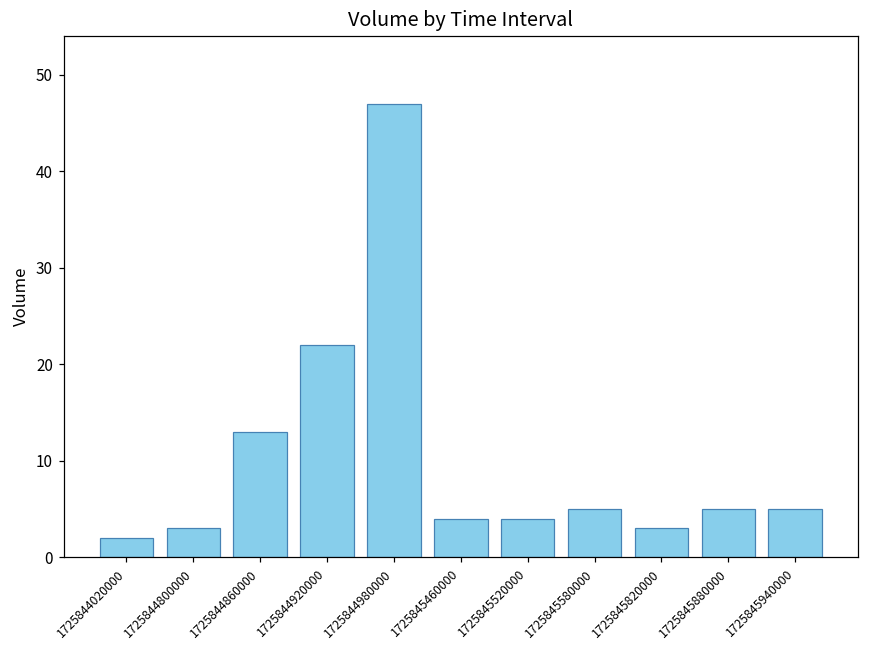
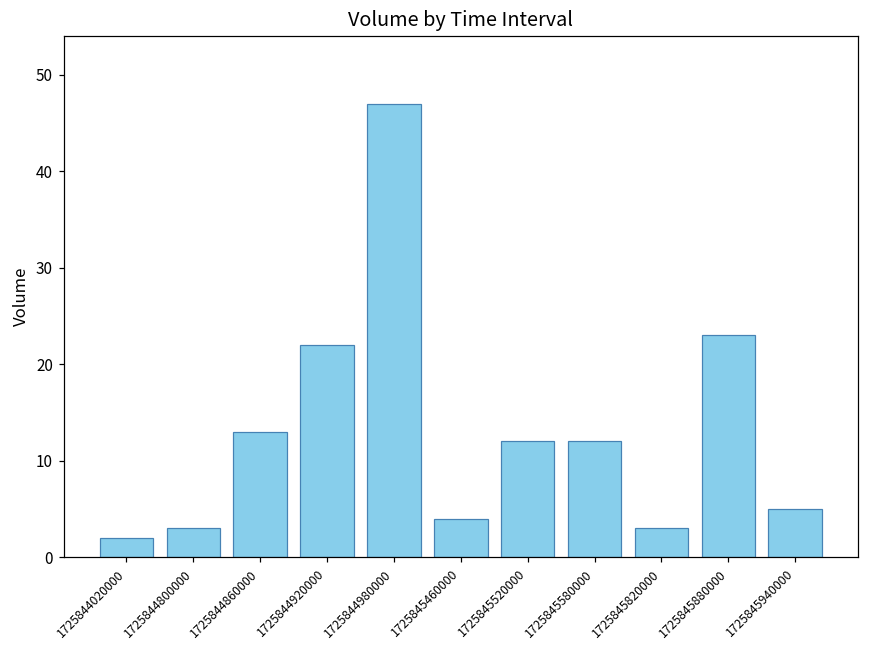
1725845520000: 4 -> 12
1725845580000: 5 -> 12
1725845880000: 5 -> 23
